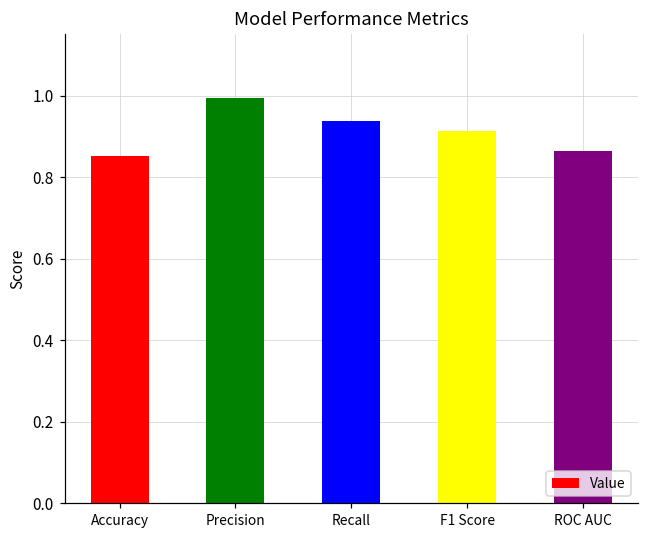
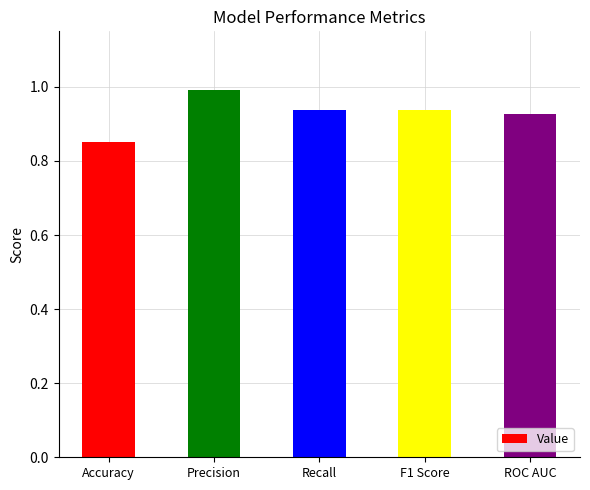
F1 Score: 0.91 -> 0.94
ROC AUC: 0.86 -> 0.93
